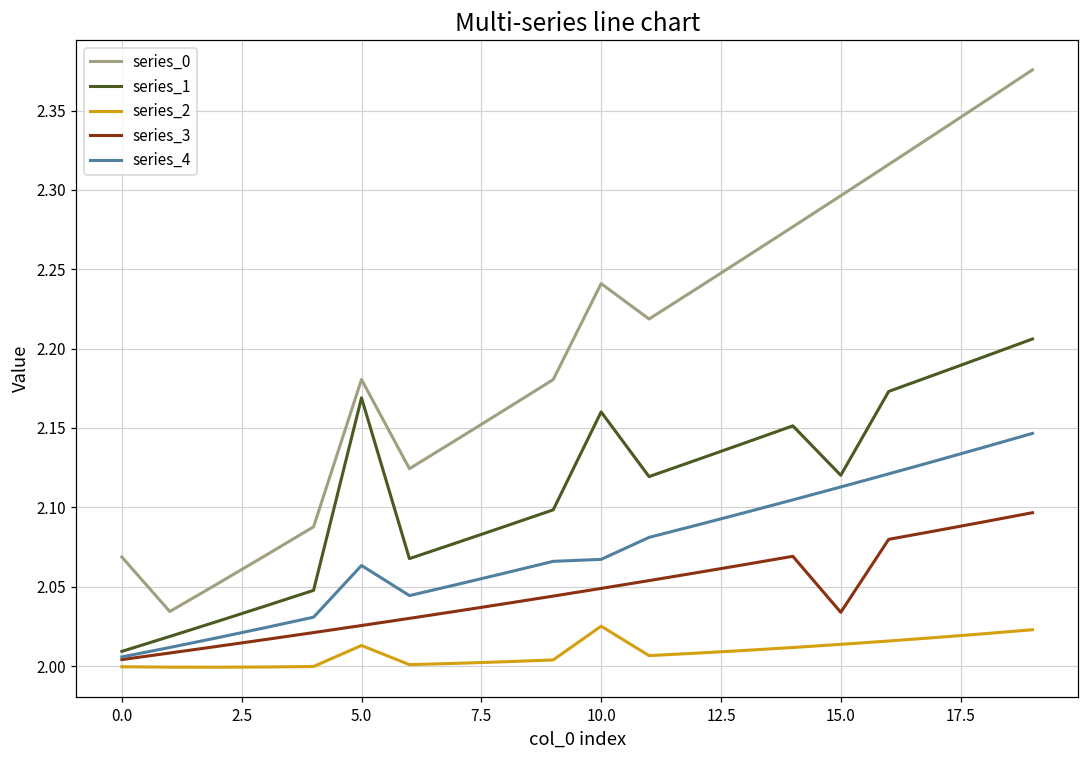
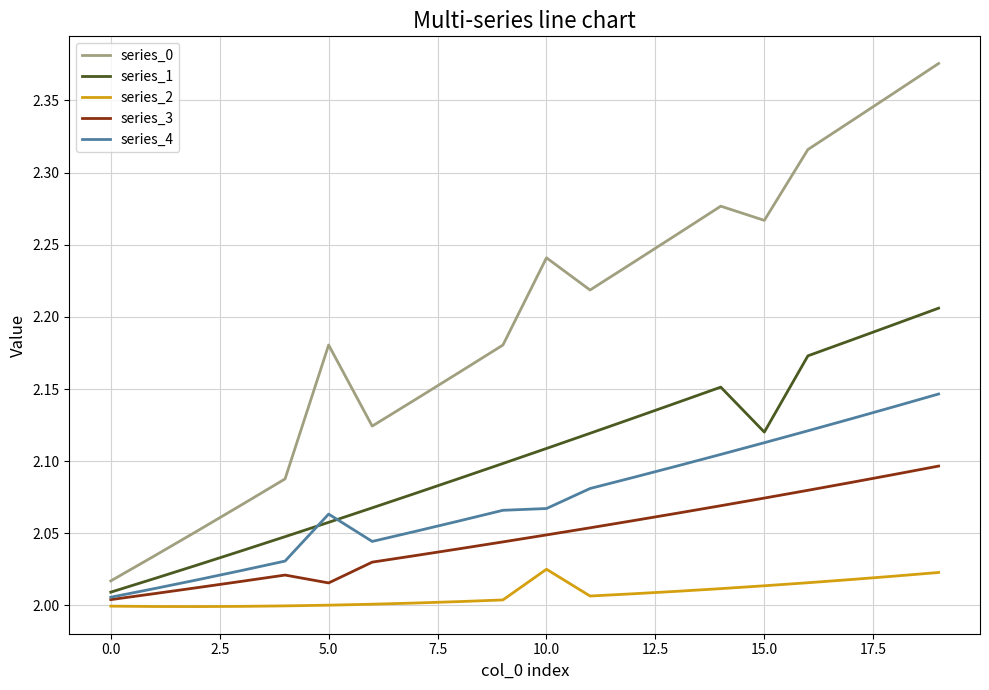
series_0, 0.0: 2.069 -> 2.017
series_1, 5.0: 2.169 -> 2.058
series_2, 5.0: 2.013 -> 2.000
series_3, 5.0: 2.026 -> 2.016
series_1, 10.0: 2.160 -> 2.109
series_0, 15.0: 2.296 -> 2.267
series_3, 15.0: 2.034 -> 2.074
